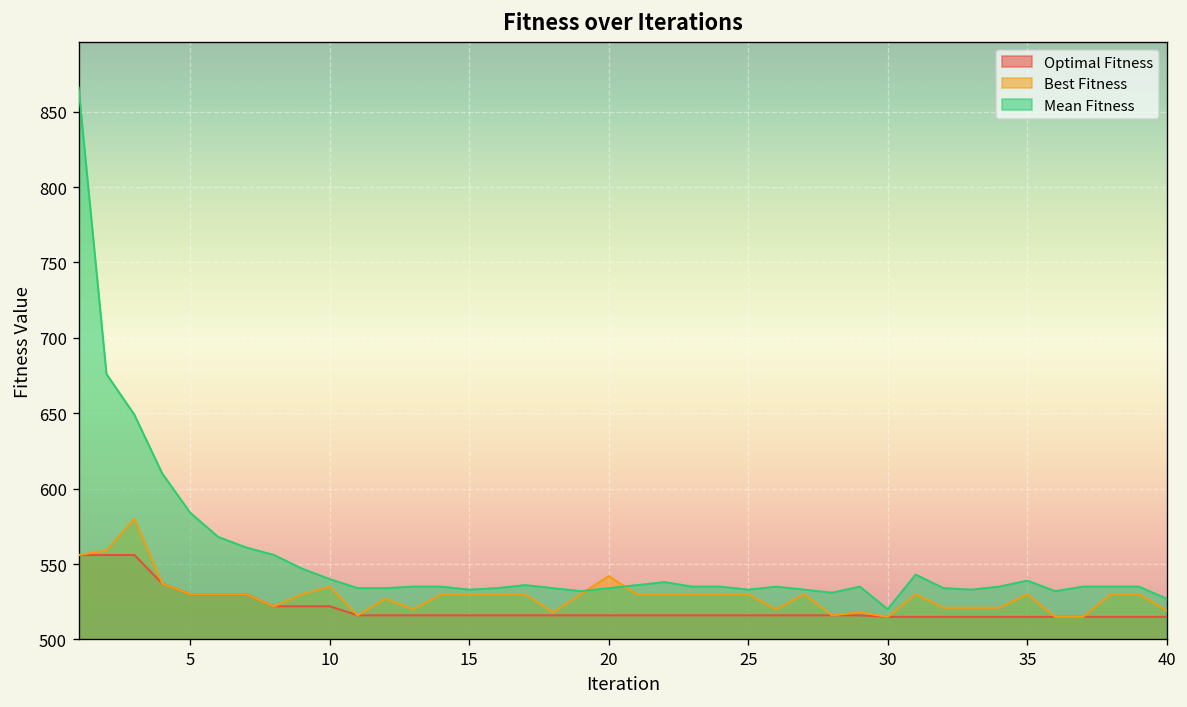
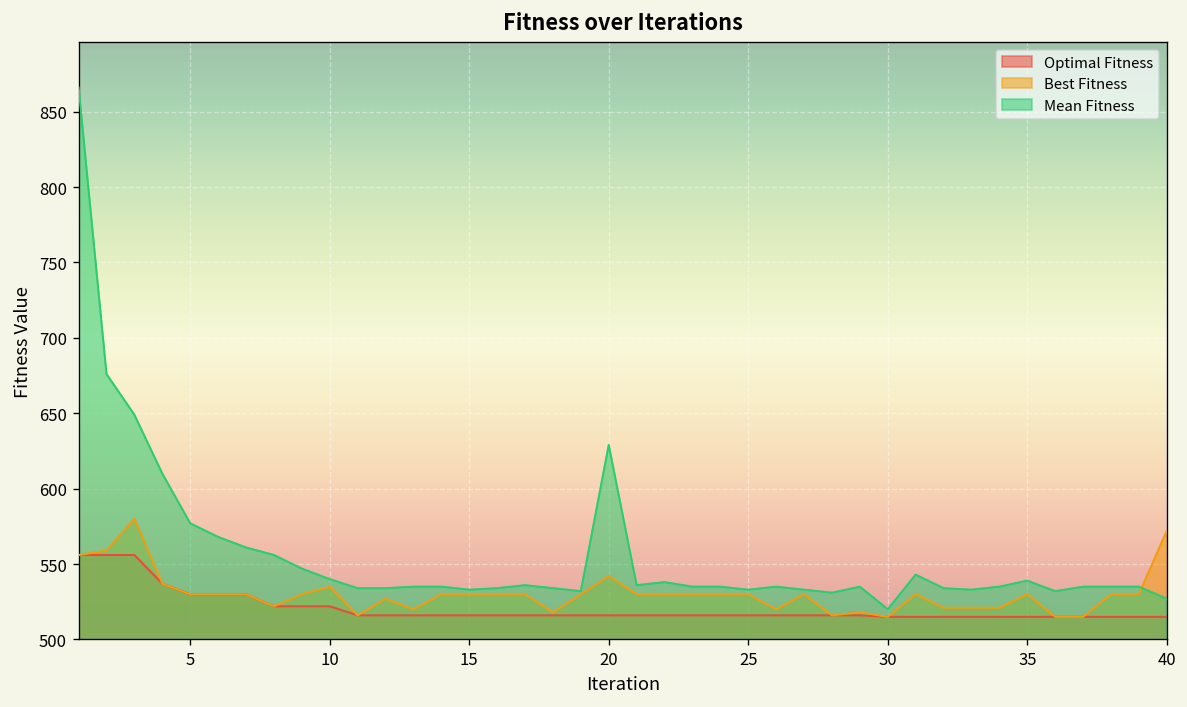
Mean Fitness, 5: 584 -> 577
Mean Fitness, 20: 534 -> 629
Best Fitness, 40: 519 -> 572
